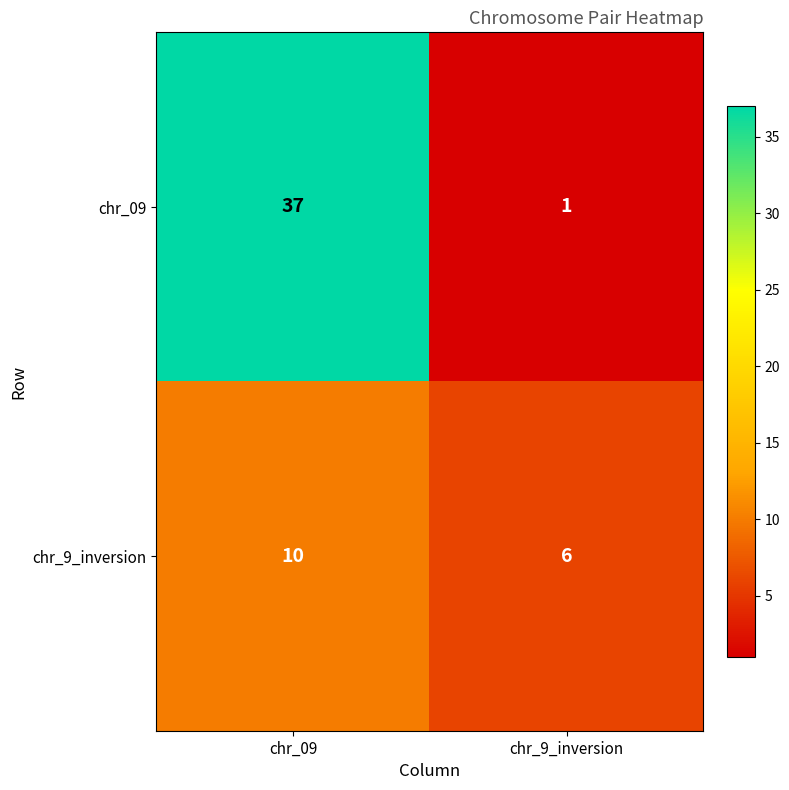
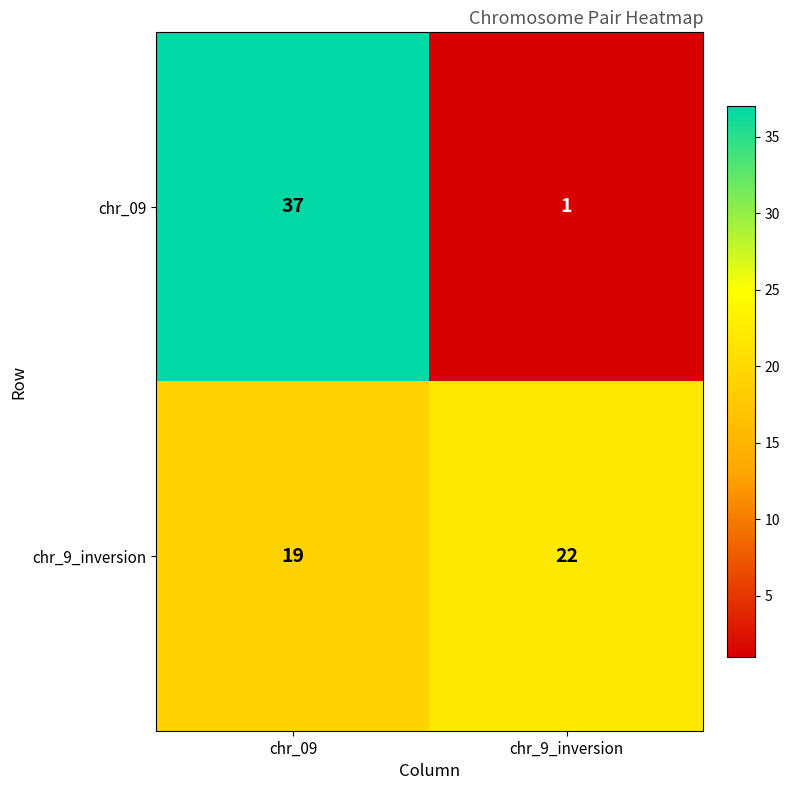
chr_9_inversion, chr_09: 10 -> 19
chr_9_inversion, chr_9_inversion: 6 -> 22
